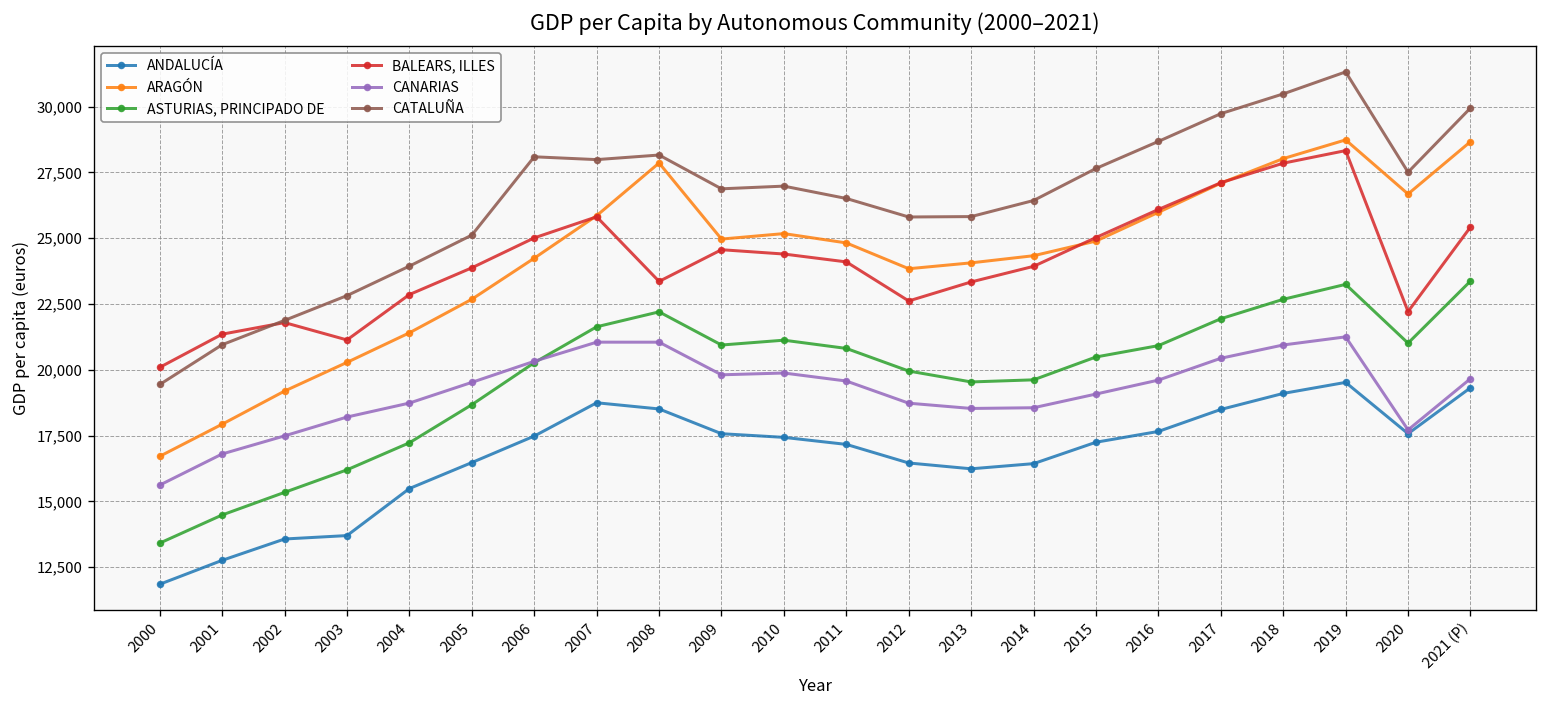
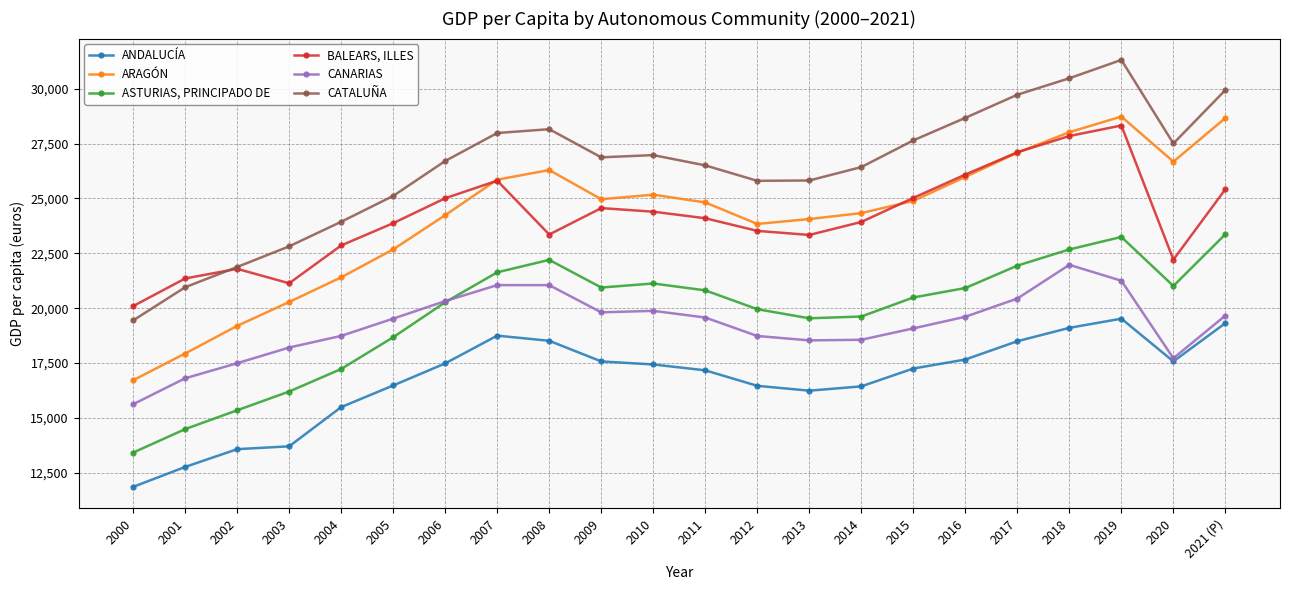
CATALUÑA, 2006: 28,100 -> 26,700
ARAGÓN, 2008: 27,900 -> 26,300
BALEARS, ILLES, 2012: 22,600 -> 23,500
CANARIAS, 2018: 20,900 -> 22,000
